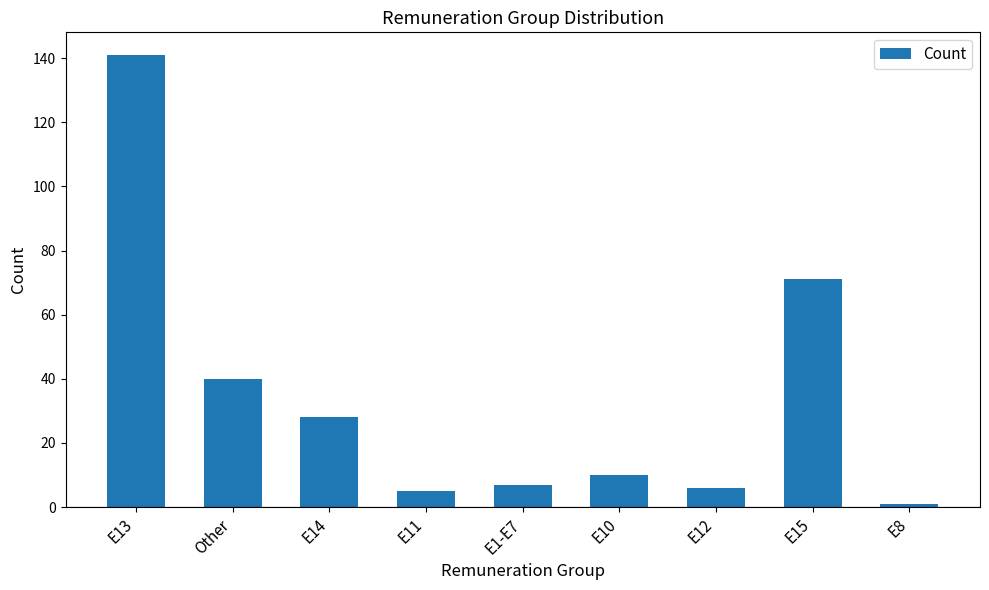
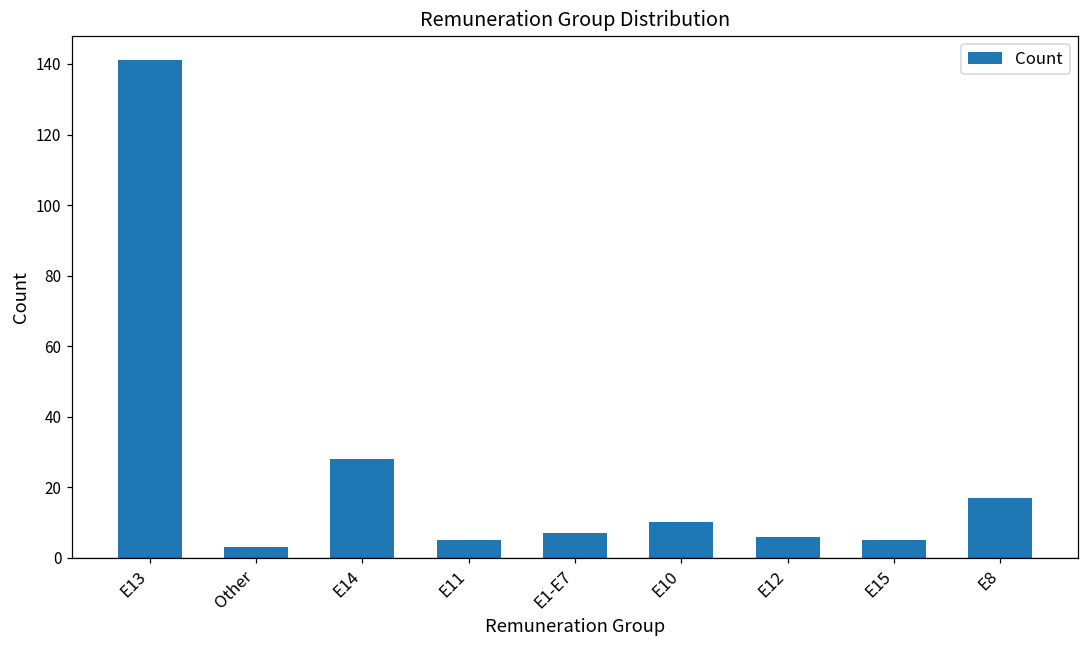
Other: 40 -> 3
E15: 71 -> 5
E8: 1 -> 17
